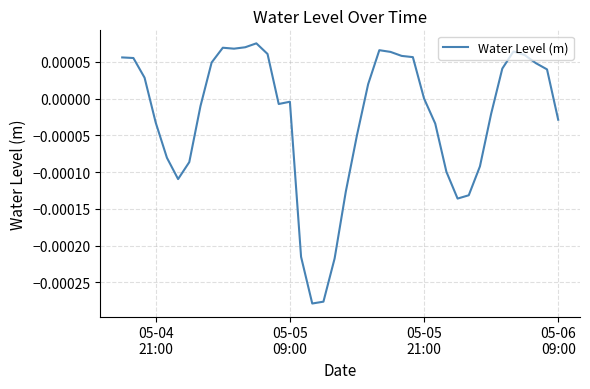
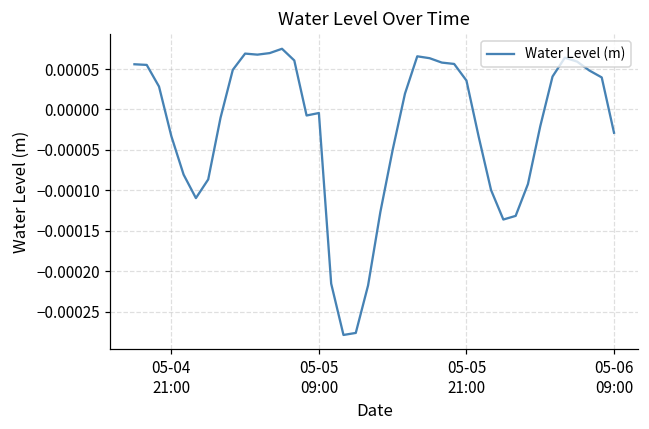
05-05 21:00: 0.00000 -> 0.00004
